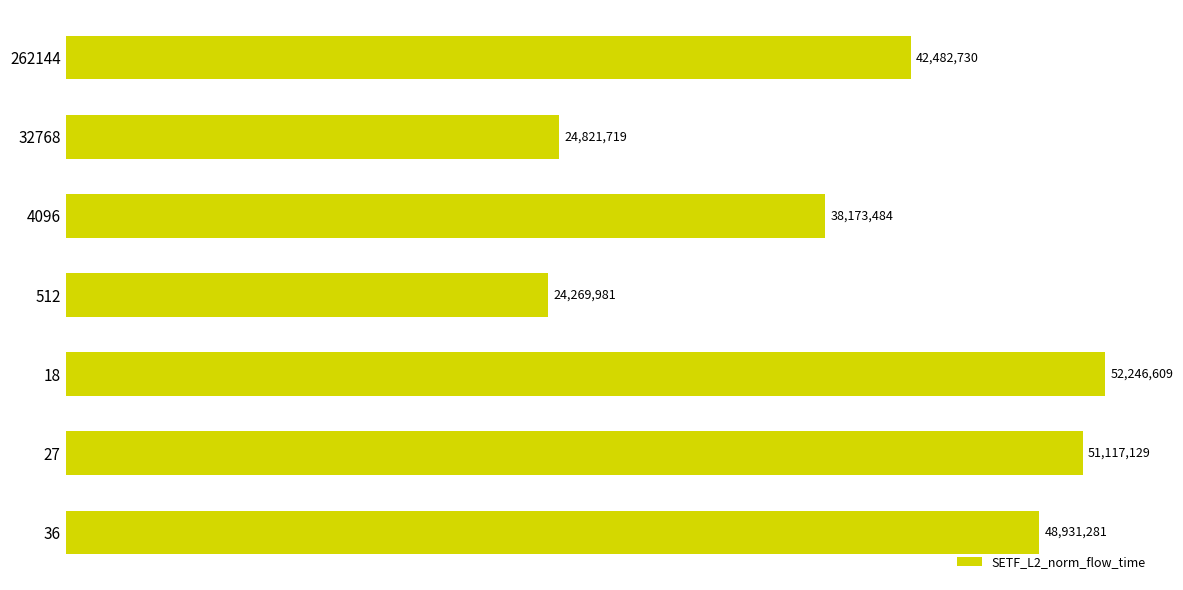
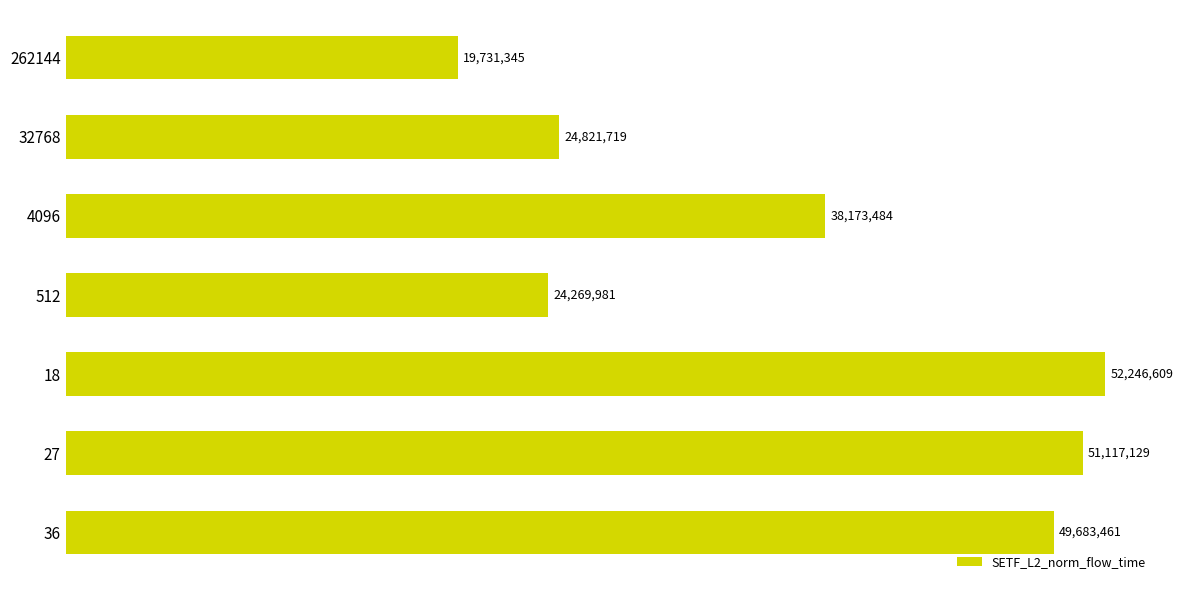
262144: 42,482,730 -> 19,731,345
36: 48,931,281 -> 49,683,461
